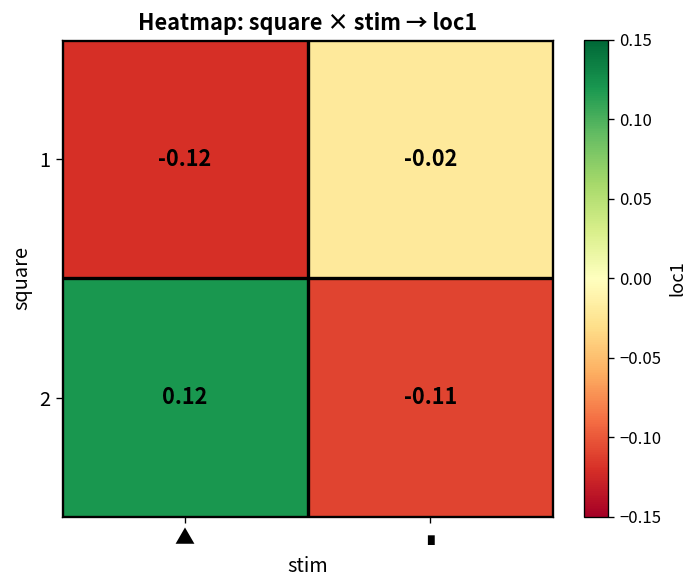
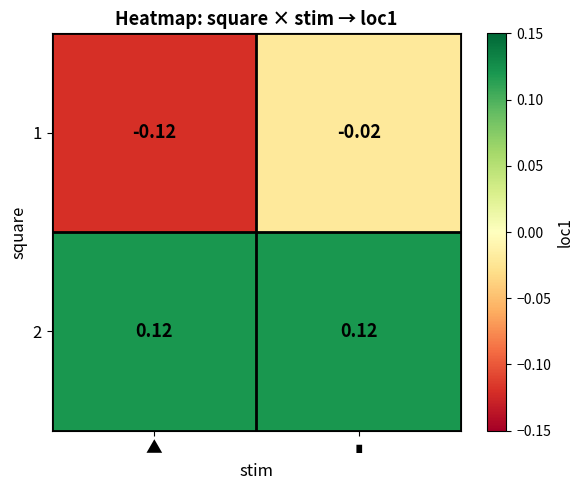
2, ∎: -0.11 -> 0.12
